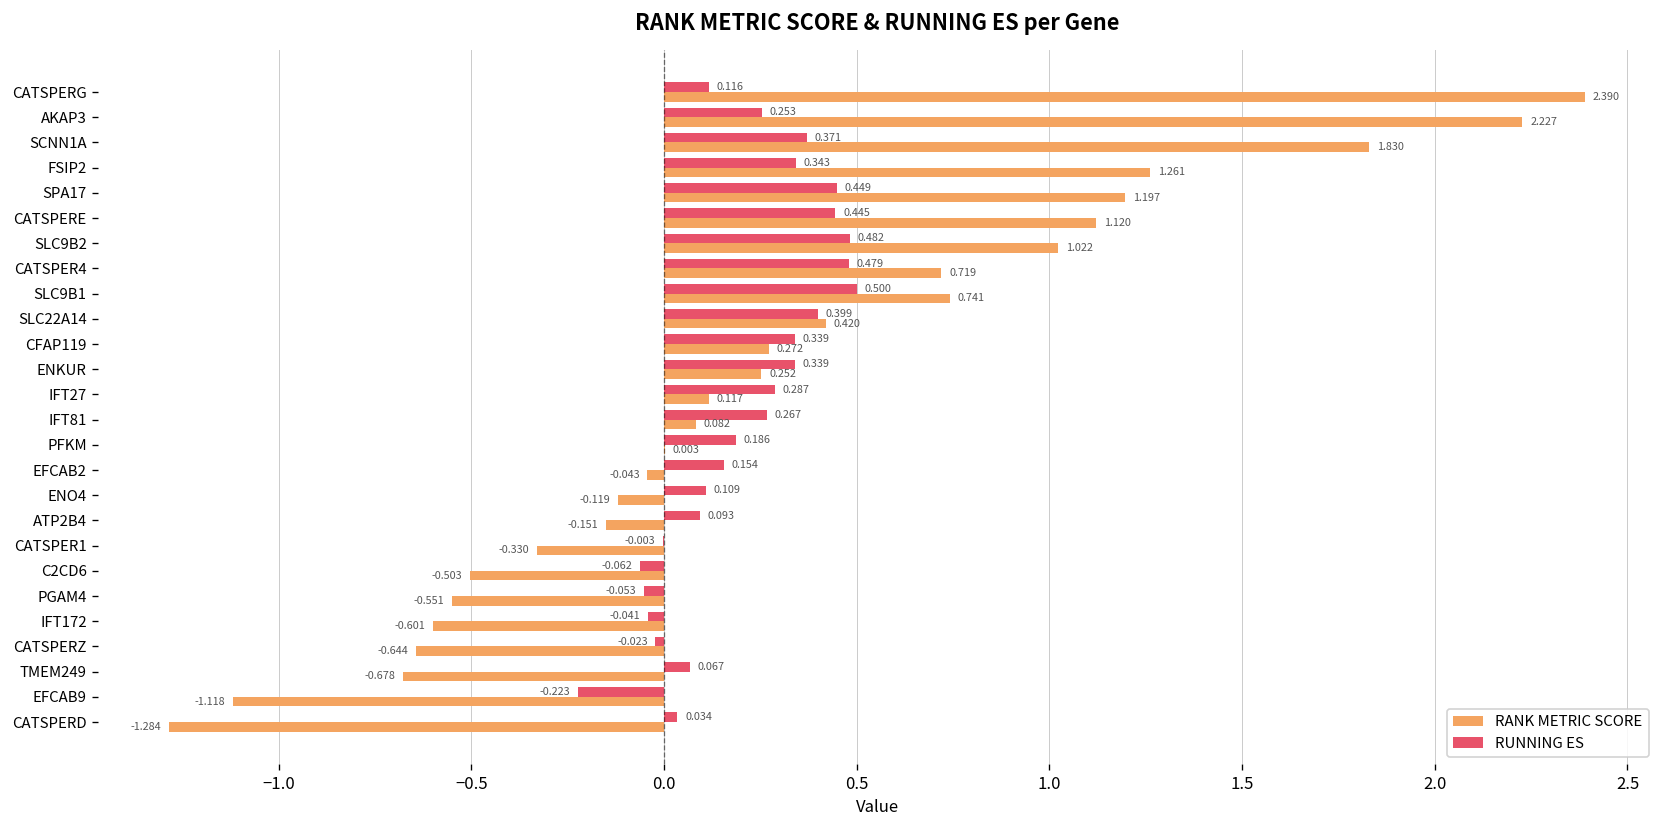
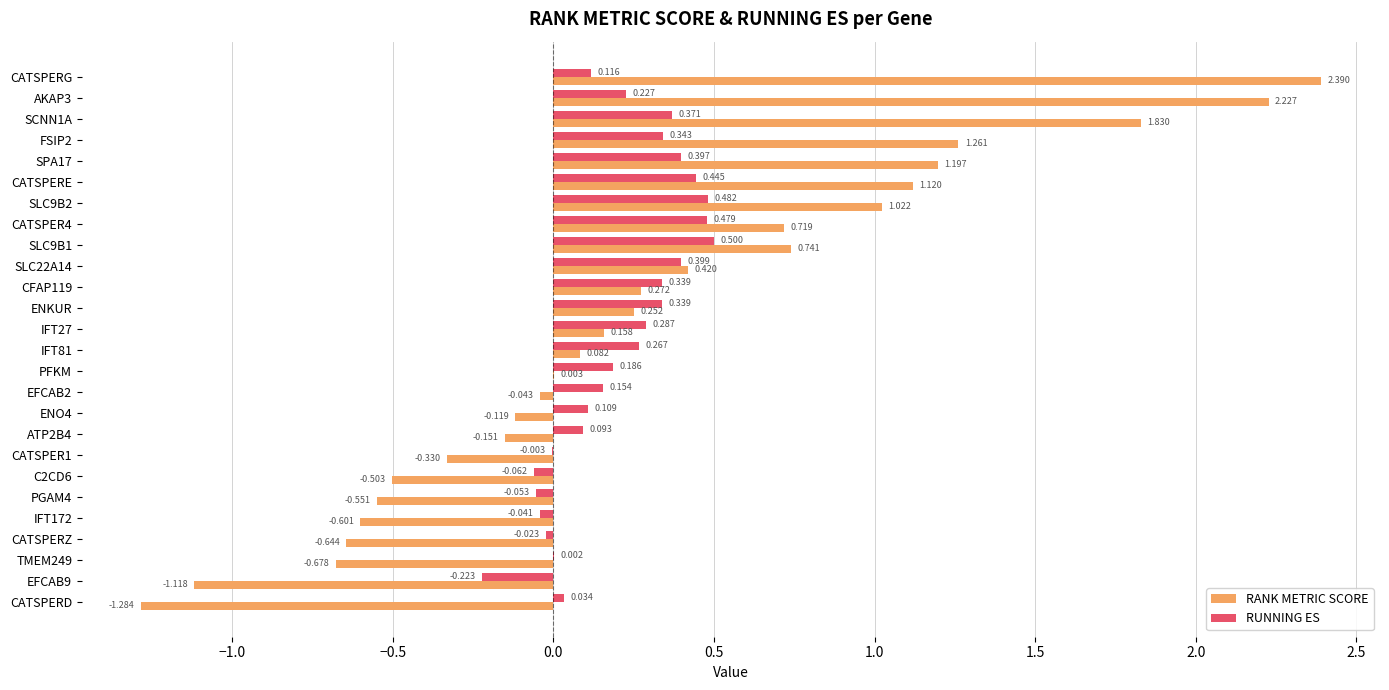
RUNNING ES, AKAP3: 0.253 -> 0.227
RUNNING ES, SPA17: 0.449 -> 0.397
RANK METRIC SCORE, IFT27: 0.117 -> 0.158
RUNNING ES, TMEM249: 0.067 -> 0.002
